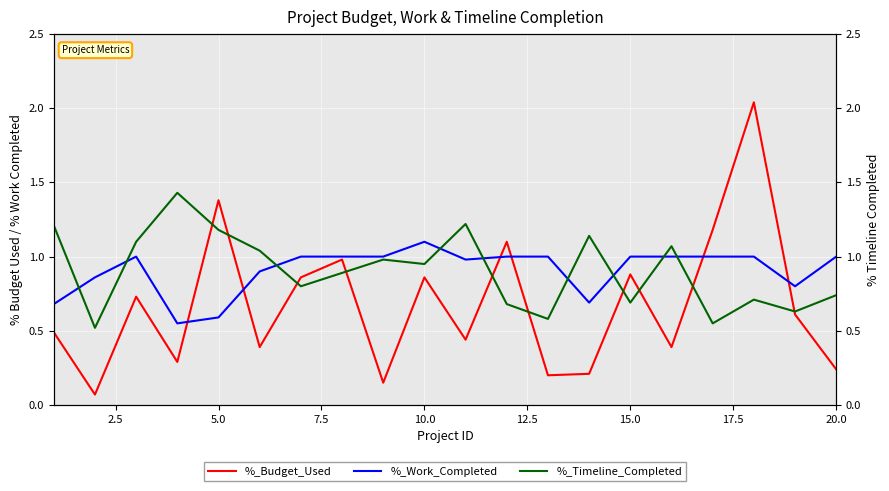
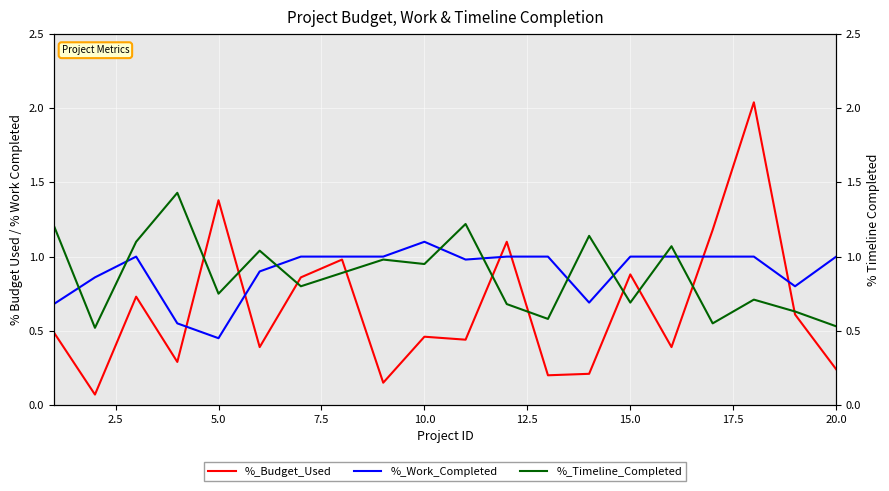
%_Work_Completed, 5.0: 0.59 -> 0.45
%_Budget_Used, 10.0: 0.86 -> 0.46
%_Timeline_Completed, 5.0: 1.18 -> 0.75
%_Timeline_Completed, 20.0: 0.74 -> 0.53
